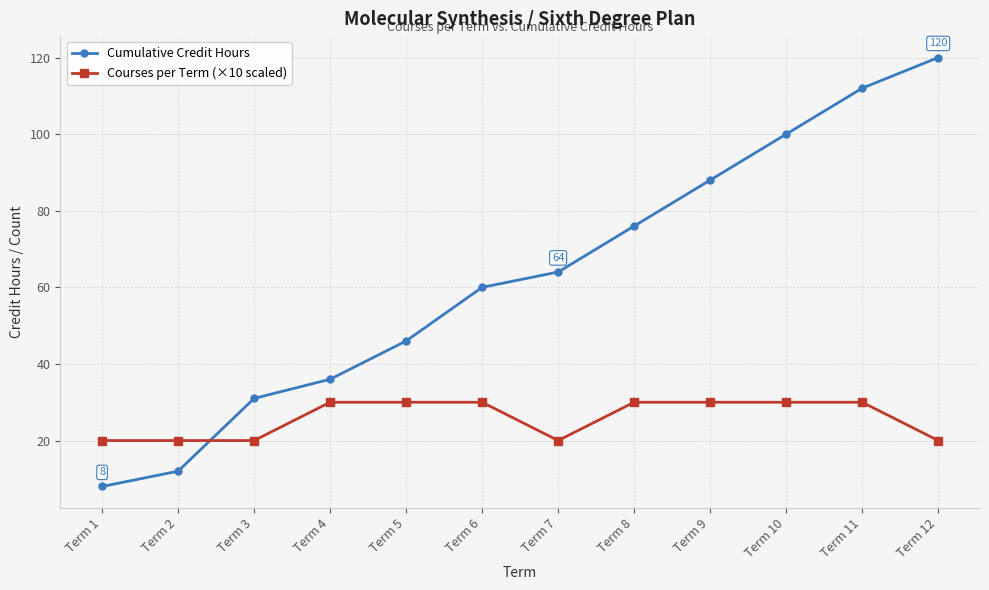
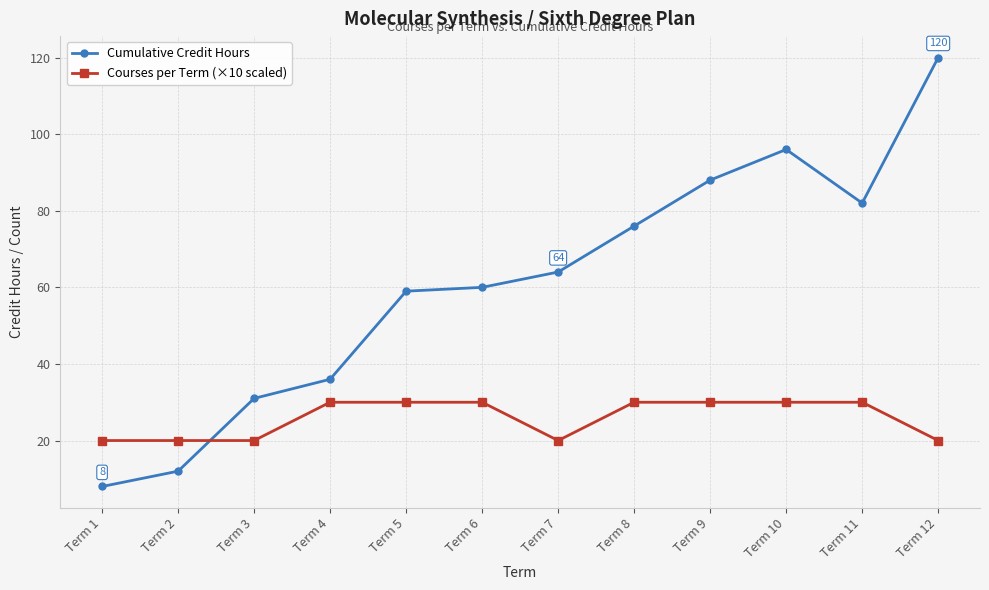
Cumulative Credit Hours, Term 5: 46 -> 59
Cumulative Credit Hours, Term 10: 100 -> 96
Cumulative Credit Hours, Term 11: 112 -> 82
